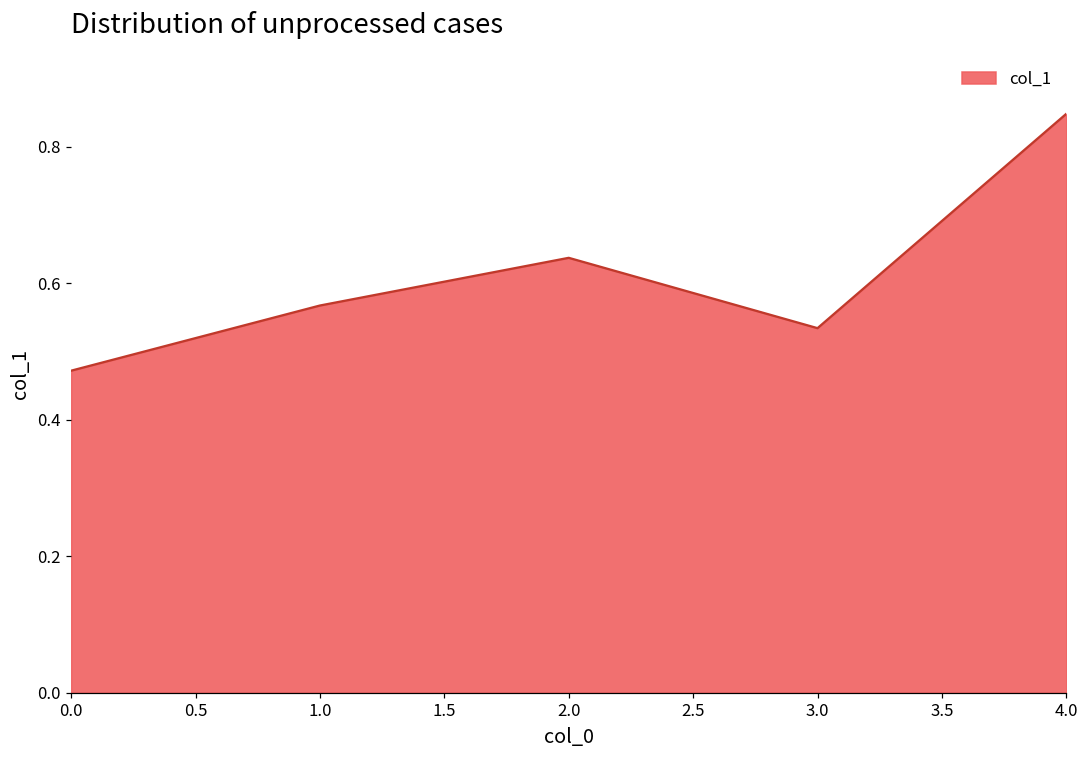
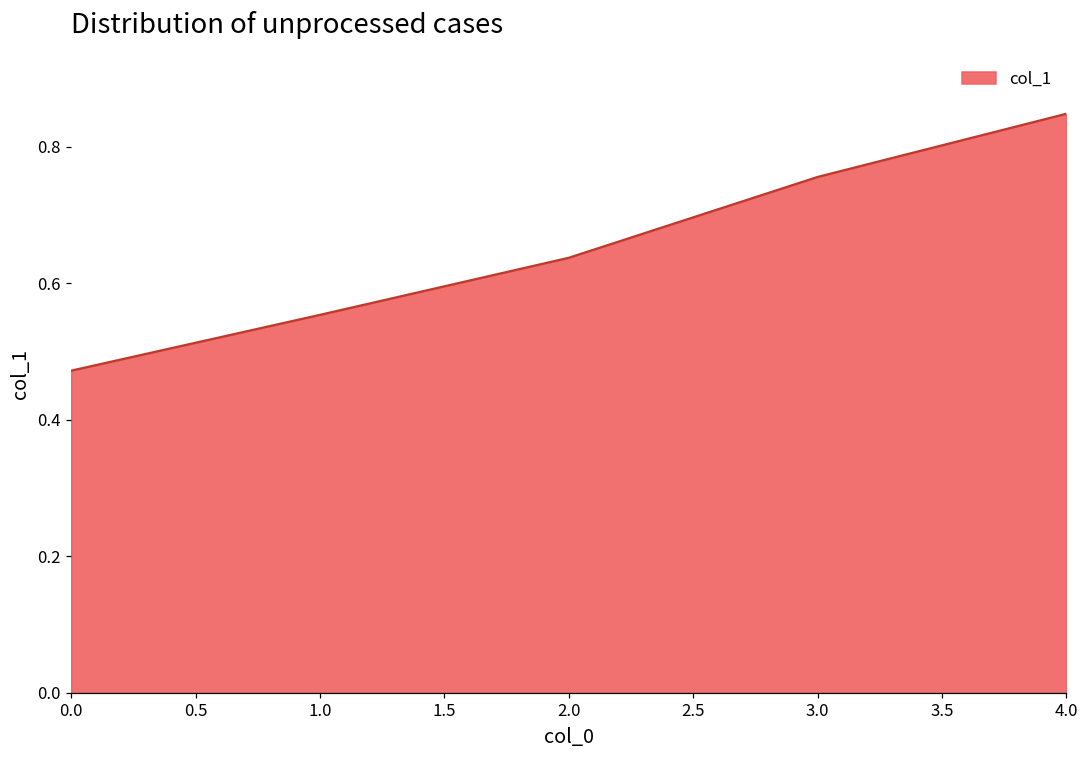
1.0: 0.57 -> 0.55
3.0: 0.53 -> 0.76
